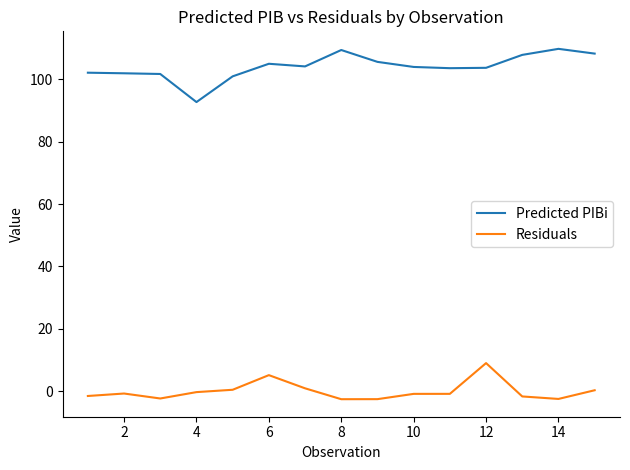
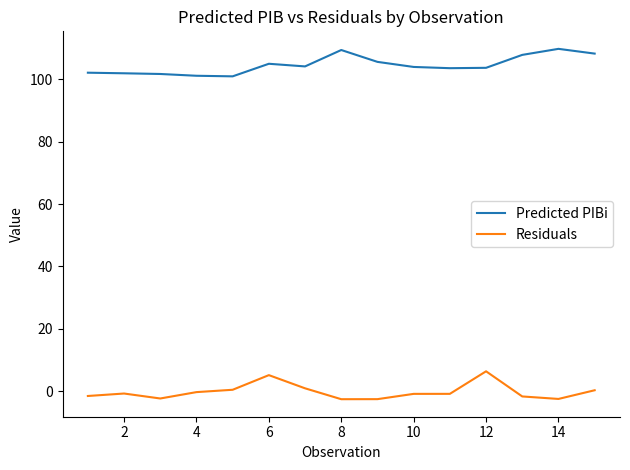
Predicted PIBi, 4: 93 -> 101
Residuals, 12: 9 -> 6
